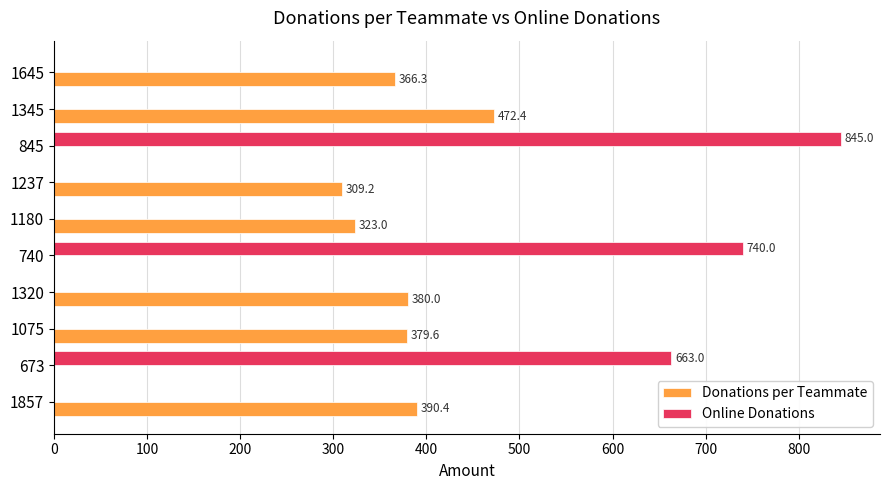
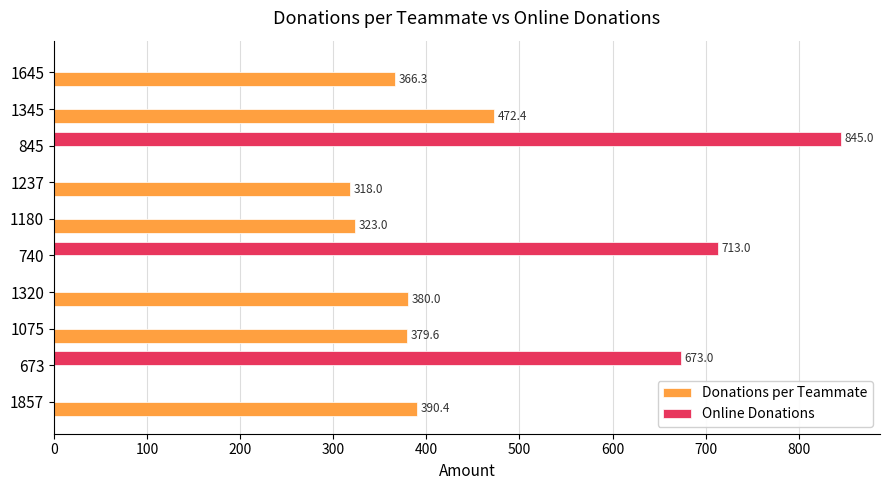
Donations per Teammate, 1237: 309.2 -> 318.0
Online Donations, 740: 740.0 -> 713.0
Online Donations, 673: 663.0 -> 673.0
